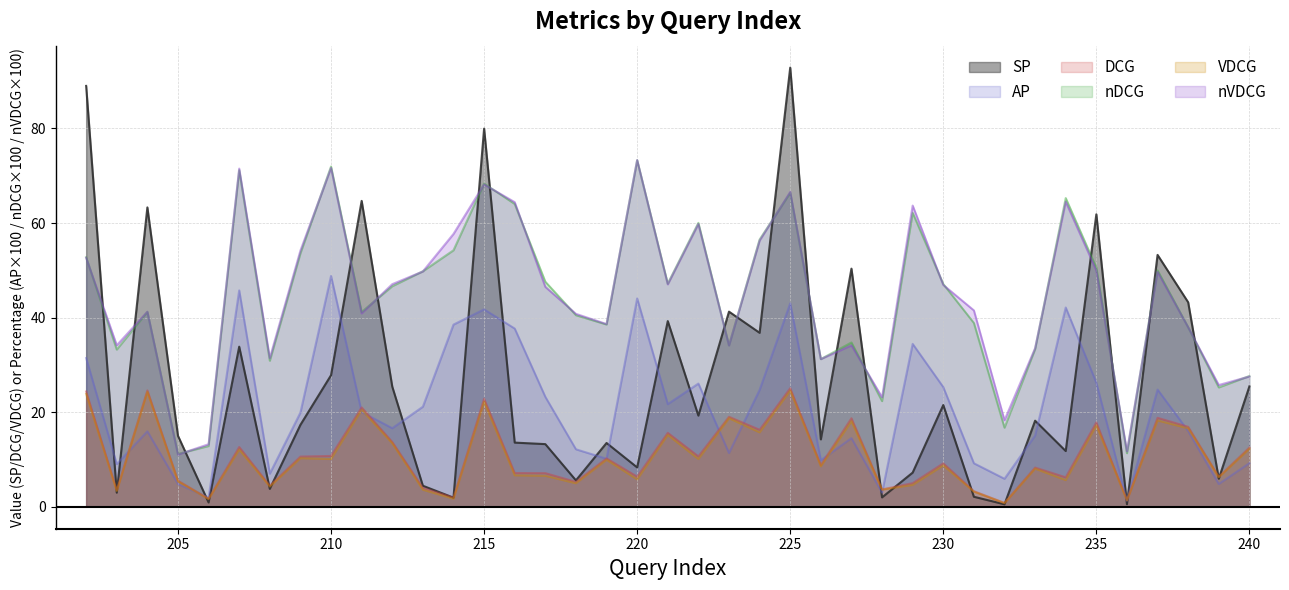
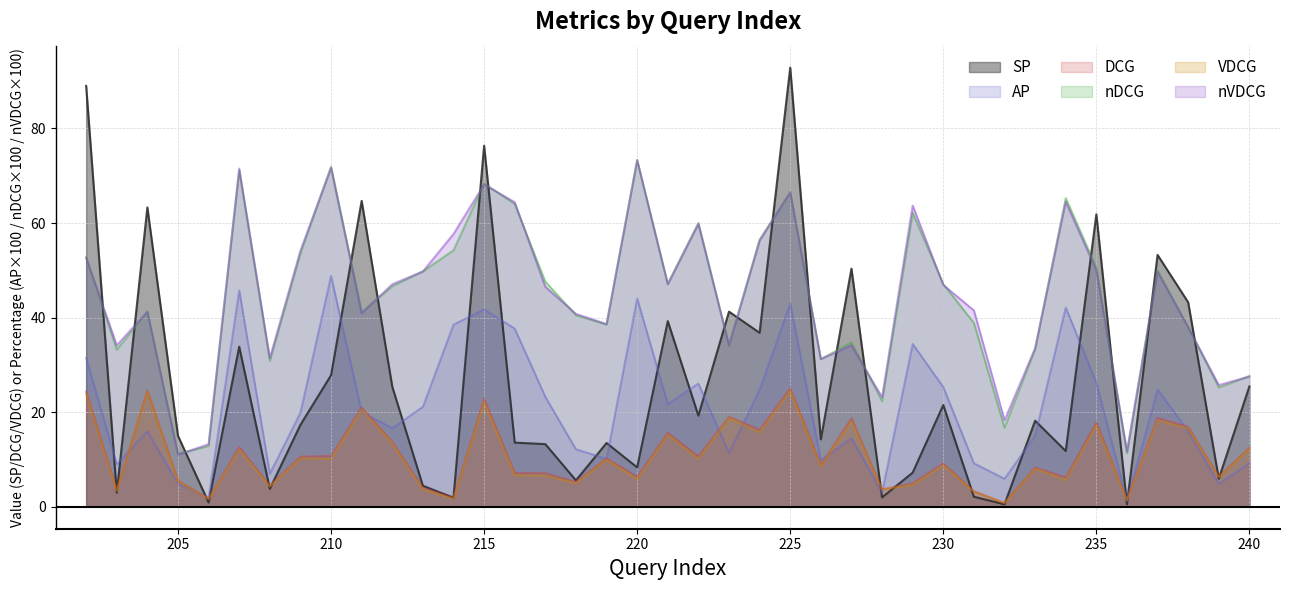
SP, 215: 80 -> 76
